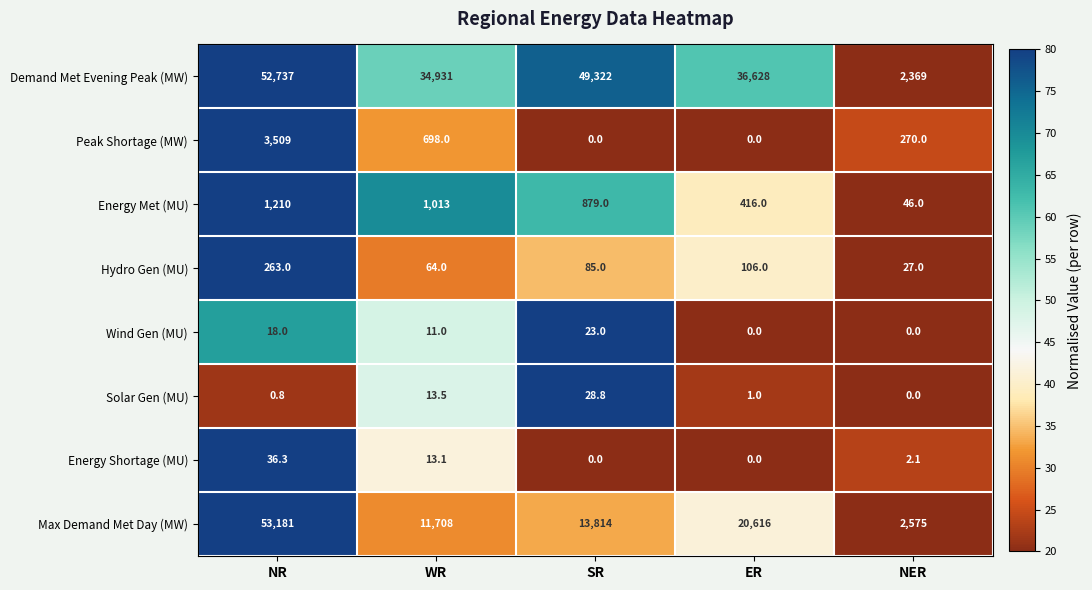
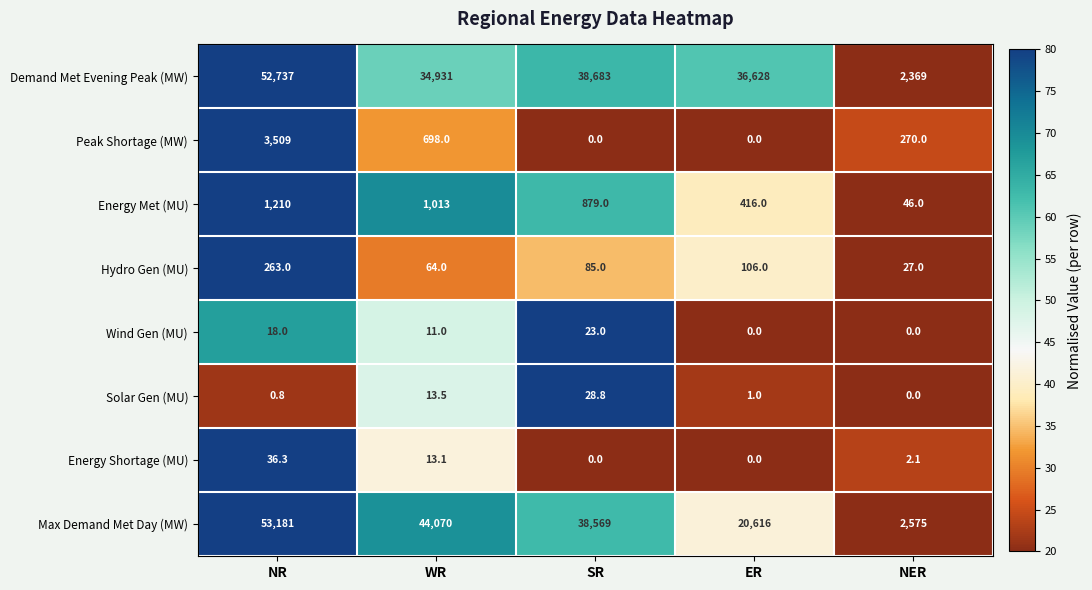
Demand Met Evening Peak (MW), SR: 49,322 -> 38,683
Max Demand Met Day (MW), WR: 11,708 -> 44,070
Max Demand Met Day (MW), SR: 13,814 -> 38,569
